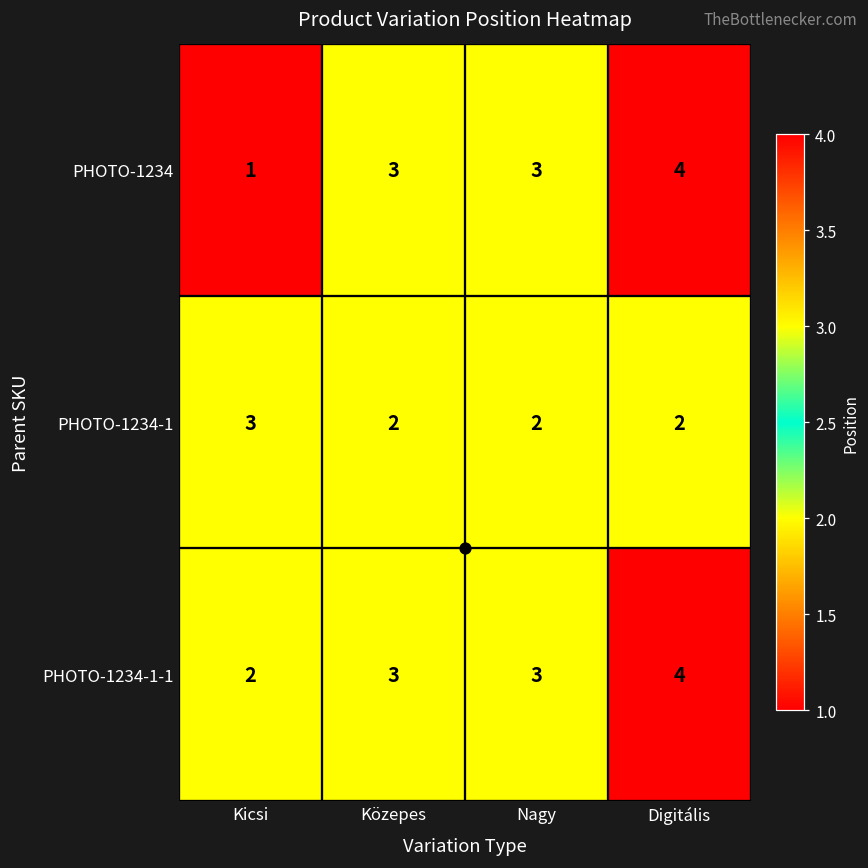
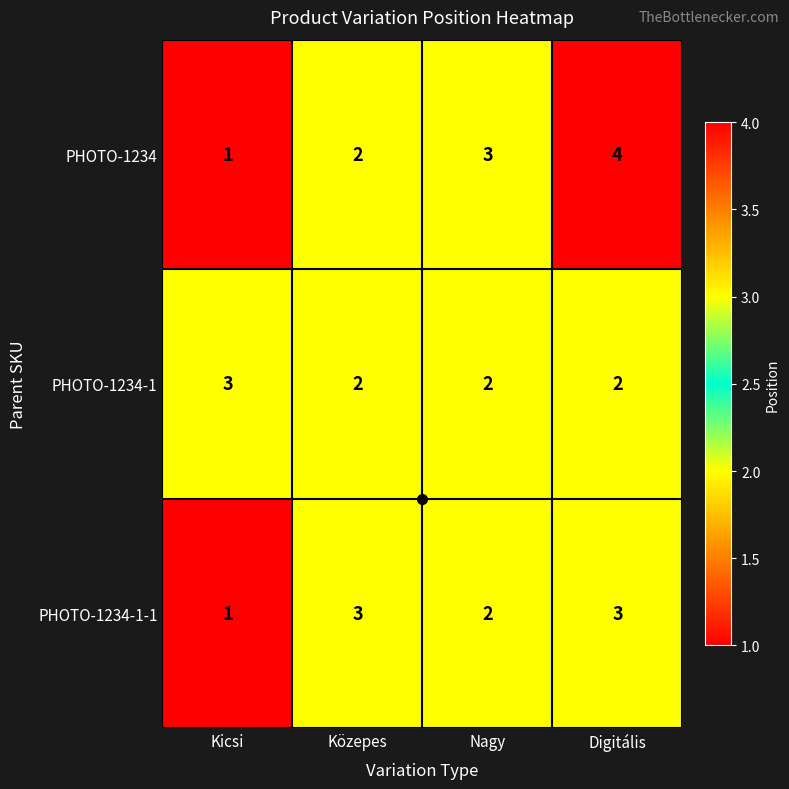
PHOTO-1234, Közepes: 3 -> 2
PHOTO-1234-1-1, Kicsi: 2 -> 1
PHOTO-1234-1-1, Nagy: 3 -> 2
PHOTO-1234-1-1, Digitális: 4 -> 3
